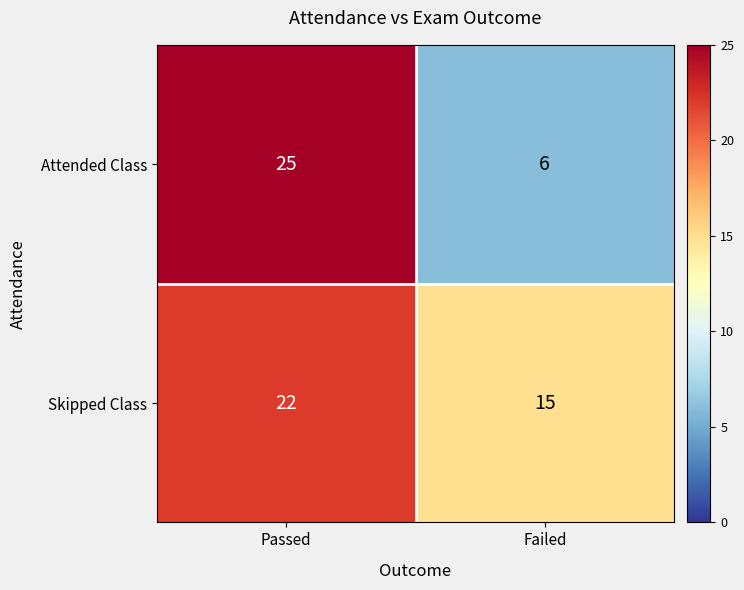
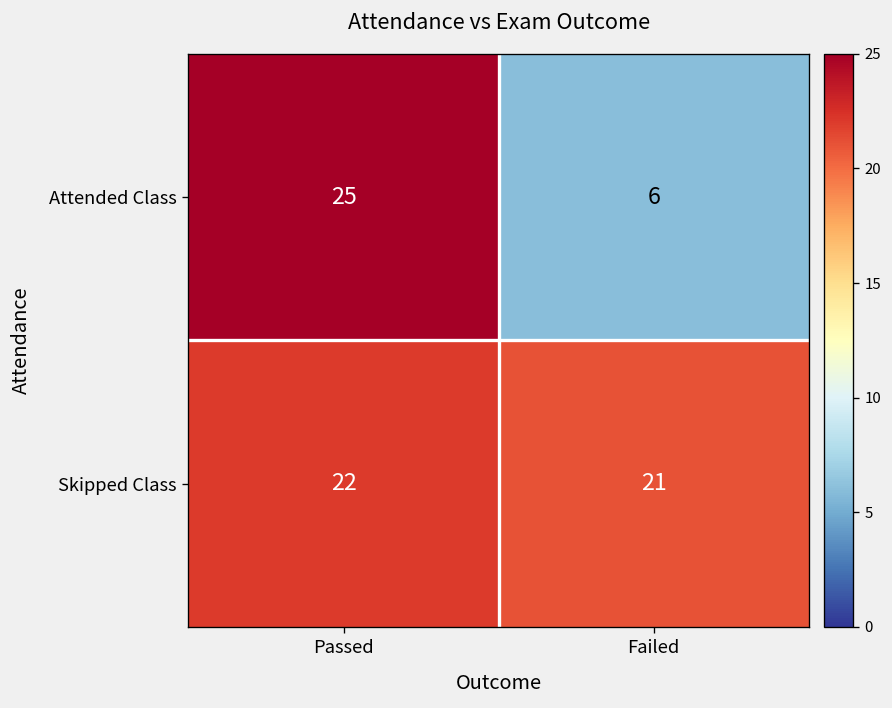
Skipped Class, Failed: 15 -> 21
